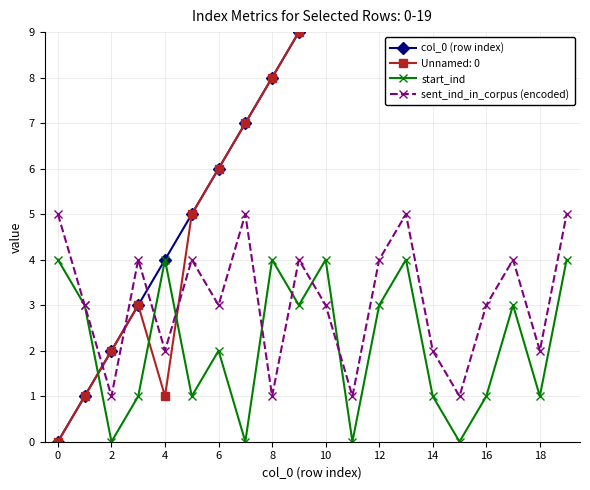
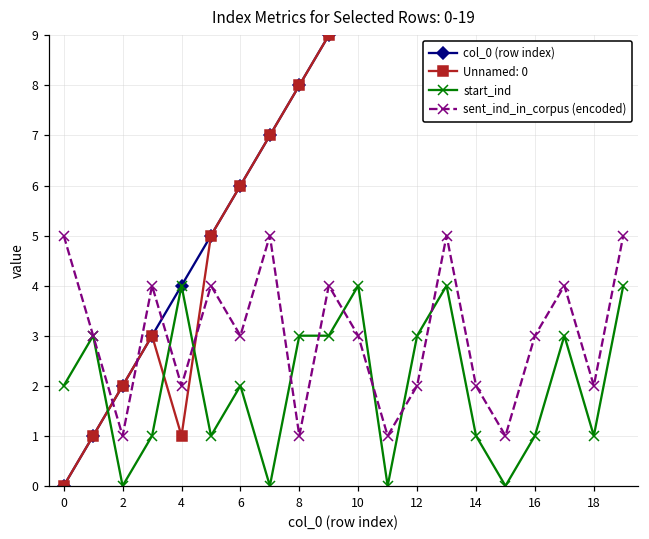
start_ind, 0: 4 -> 2
start_ind, 8: 4 -> 3
sent_ind_in_corpus (encoded), 12: 4 -> 2
